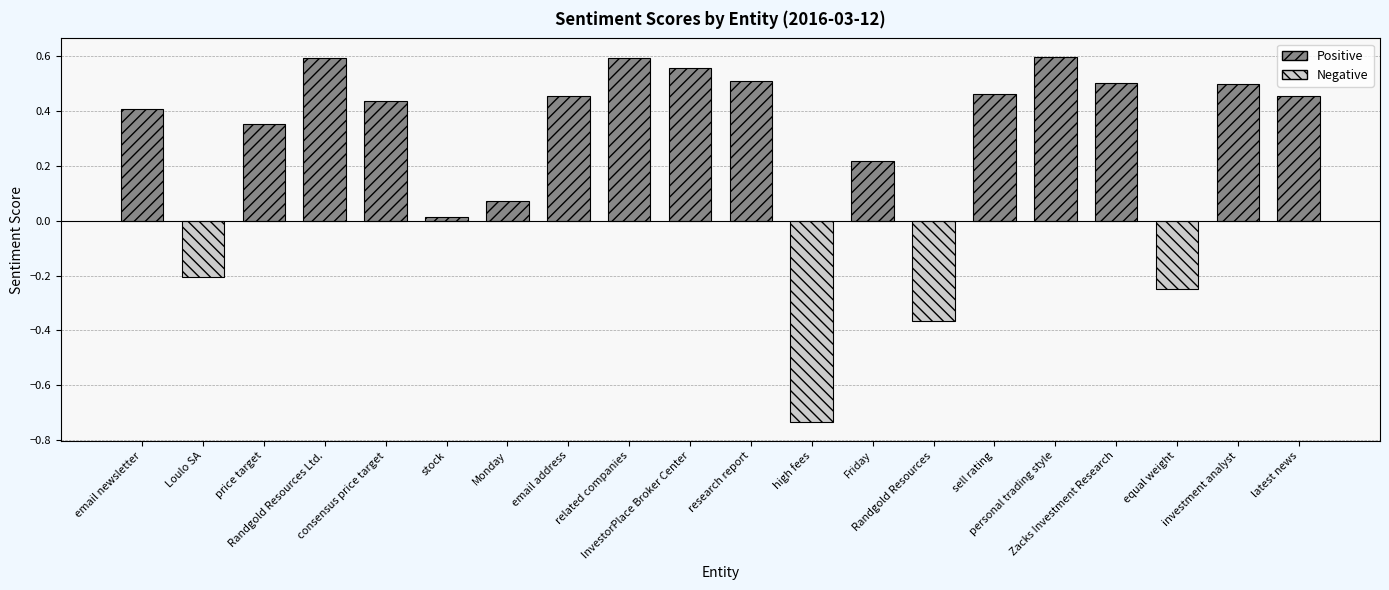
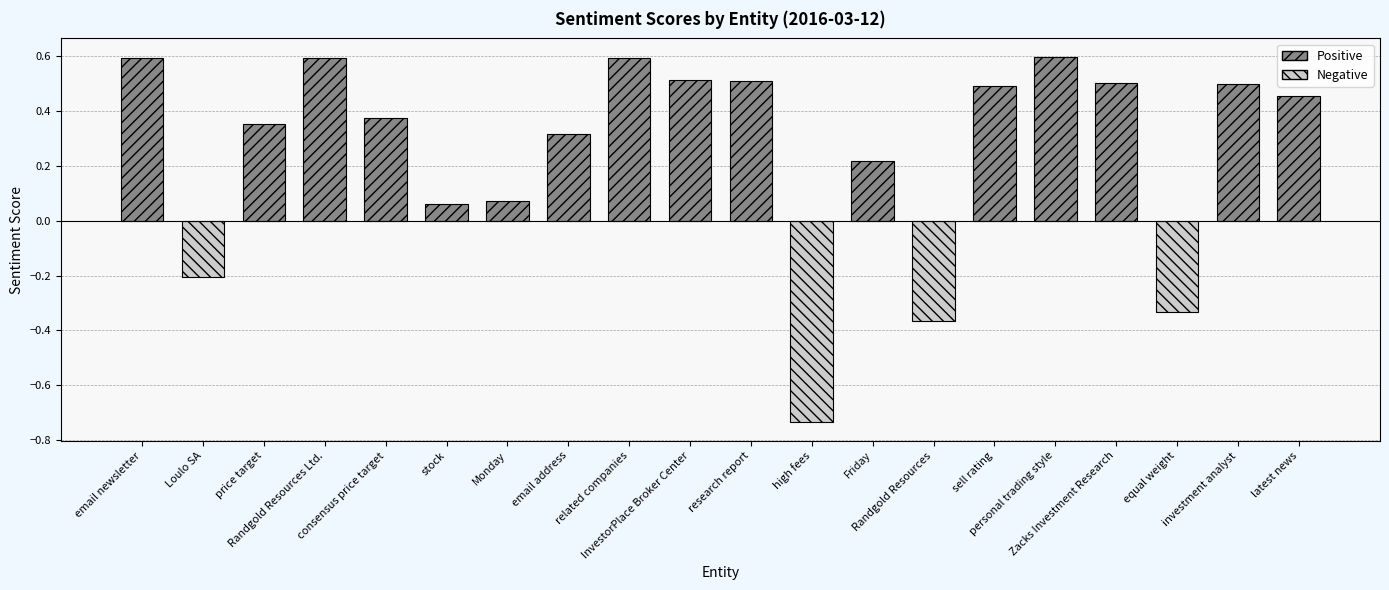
email newsletter: 0.41 -> 0.59
consensus price target: 0.44 -> 0.38
stock: 0.01 -> 0.06
email address: 0.46 -> 0.32
InvestorPlace Broker Center: 0.56 -> 0.51
sell rating: 0.46 -> 0.49
equal weight: -0.25 -> -0.33
